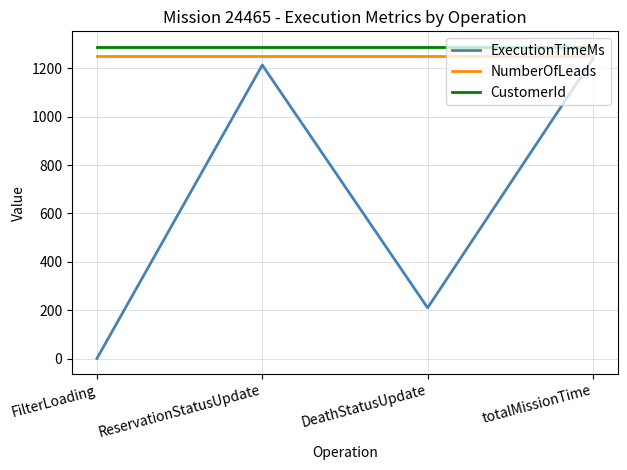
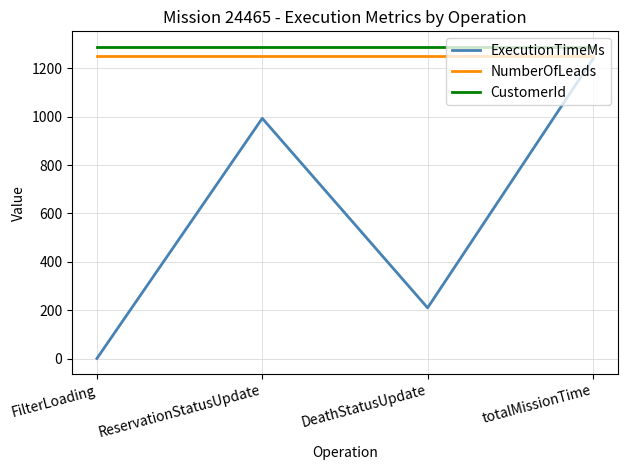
ExecutionTimeMs, ReservationStatusUpdate: 1210 -> 990
